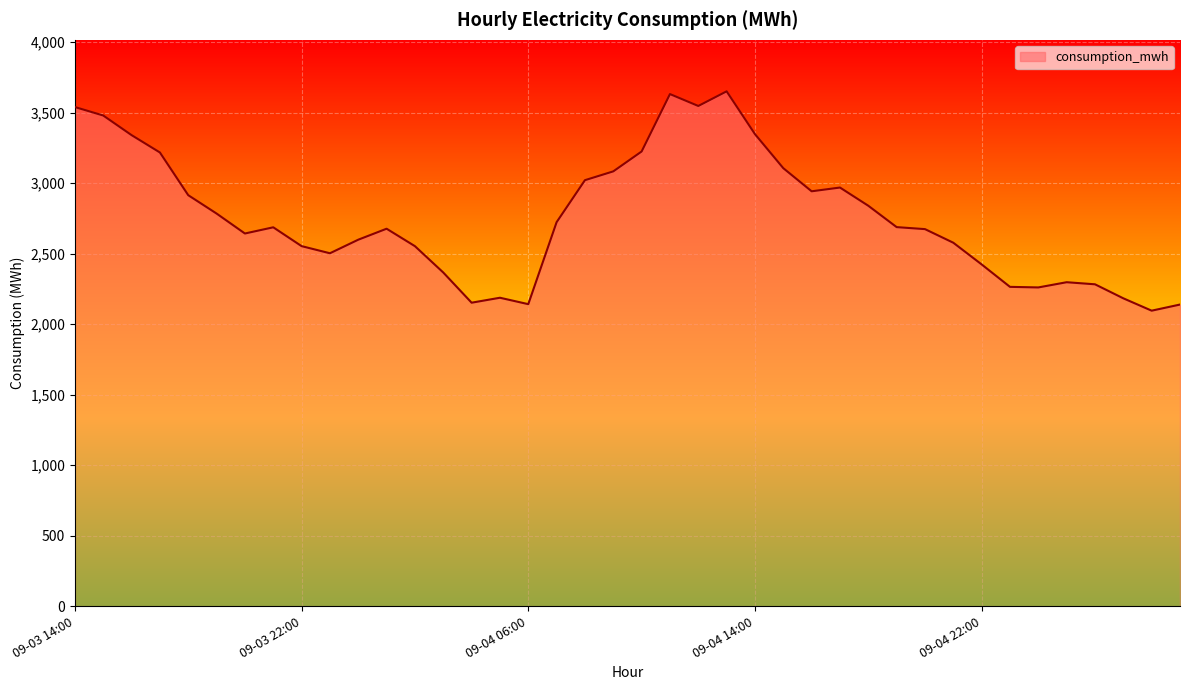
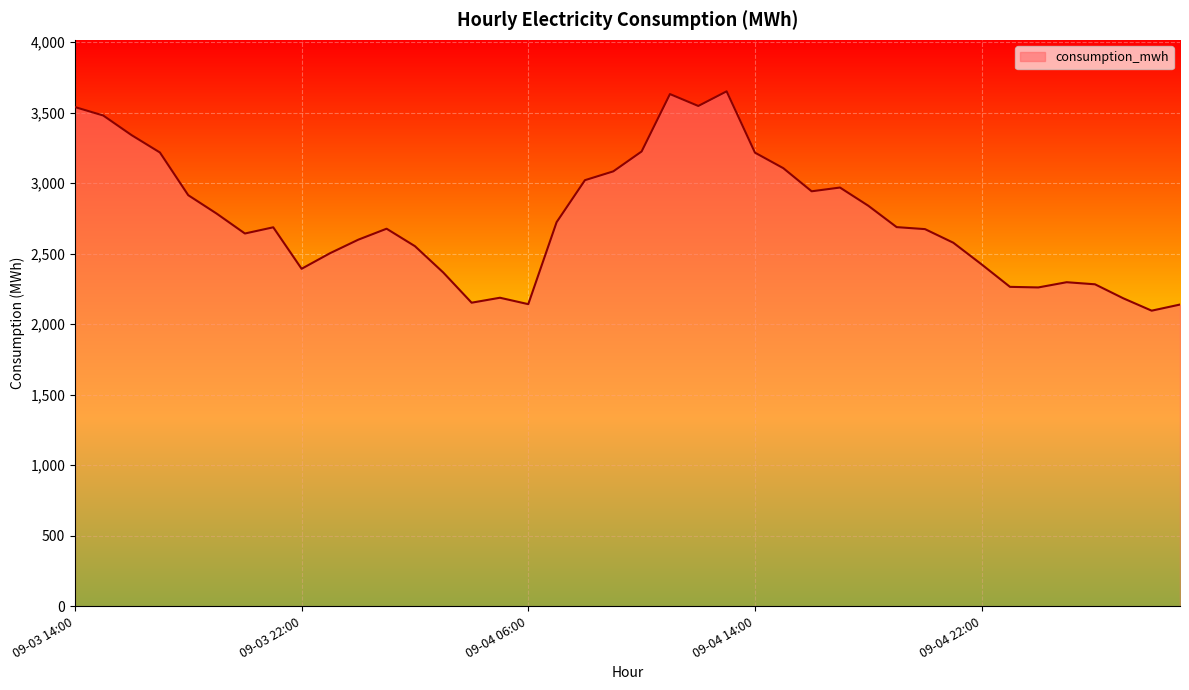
09-03 22:00: 2,550 -> 2,390
09-04 14:00: 3,350 -> 3,220
